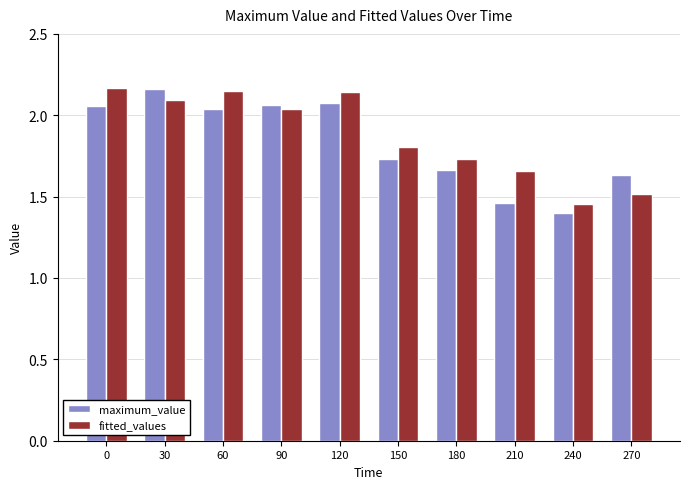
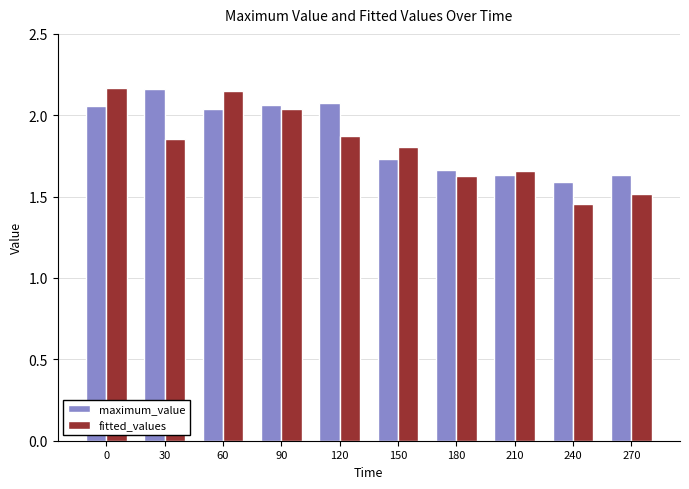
fitted_values, 30: 2.09 -> 1.85
fitted_values, 120: 2.14 -> 1.88
fitted_values, 180: 1.73 -> 1.63
maximum_value, 210: 1.46 -> 1.63
maximum_value, 240: 1.40 -> 1.59
